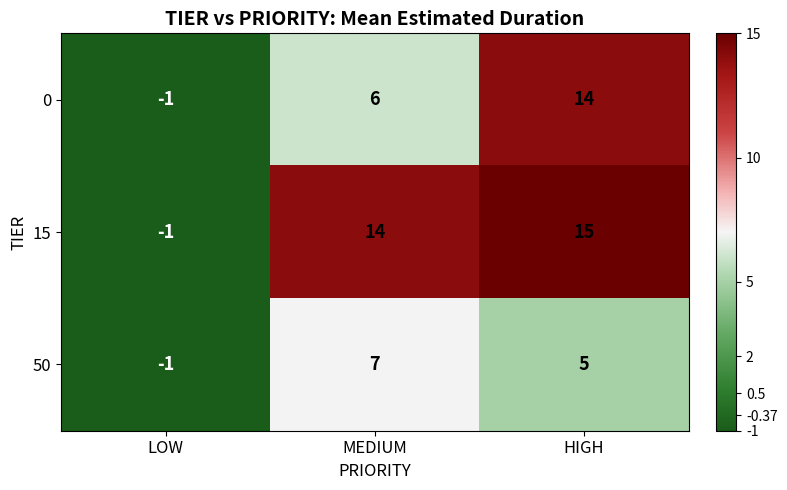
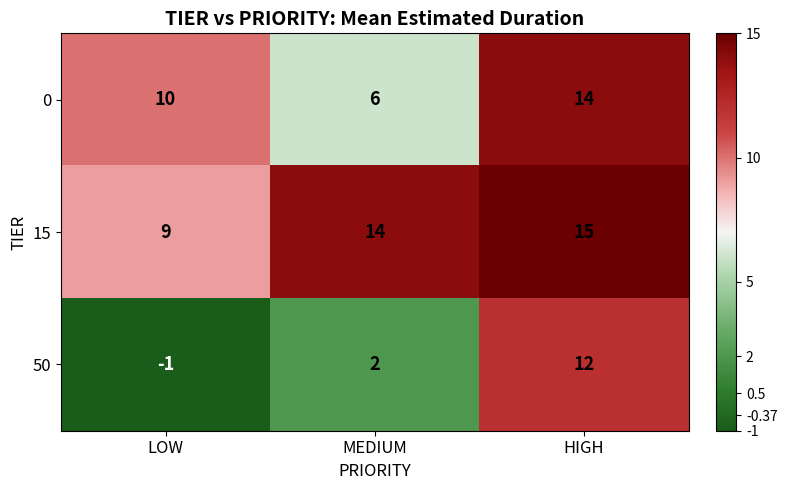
0, LOW: -1 -> 10
15, LOW: -1 -> 9
50, MEDIUM: 7 -> 2
50, HIGH: 5 -> 12
